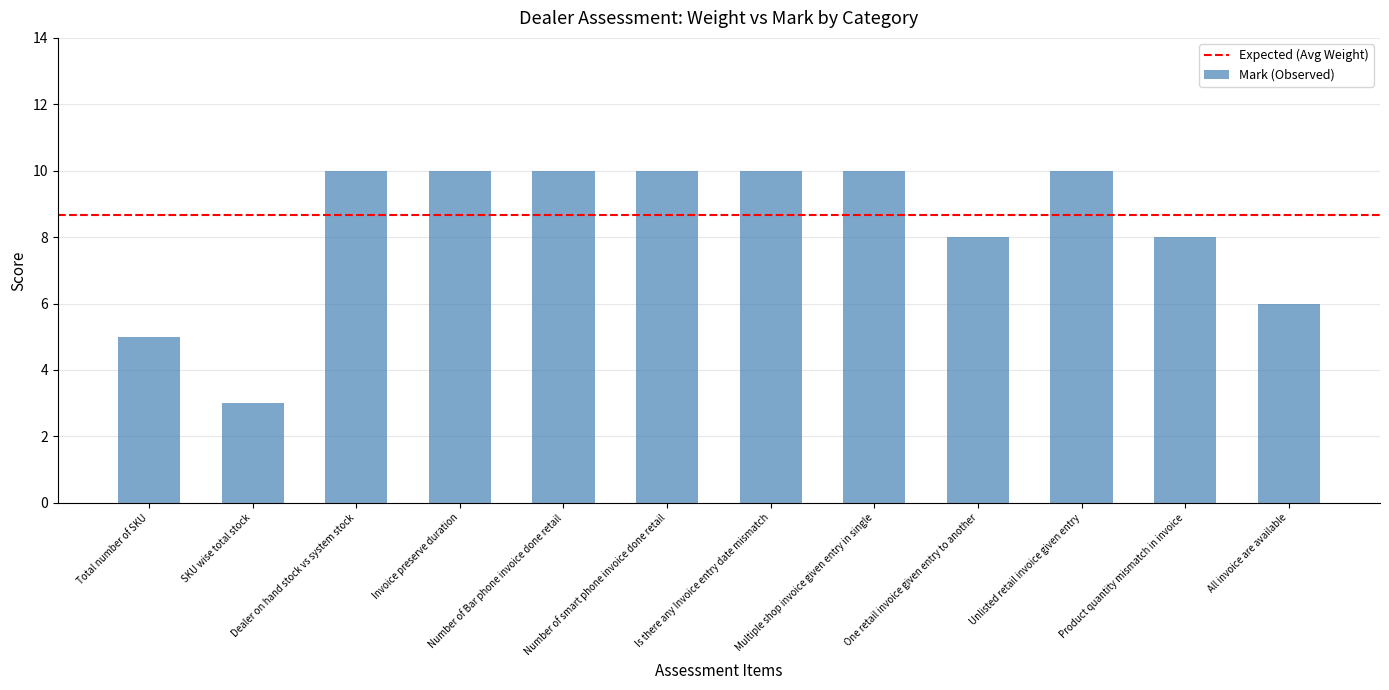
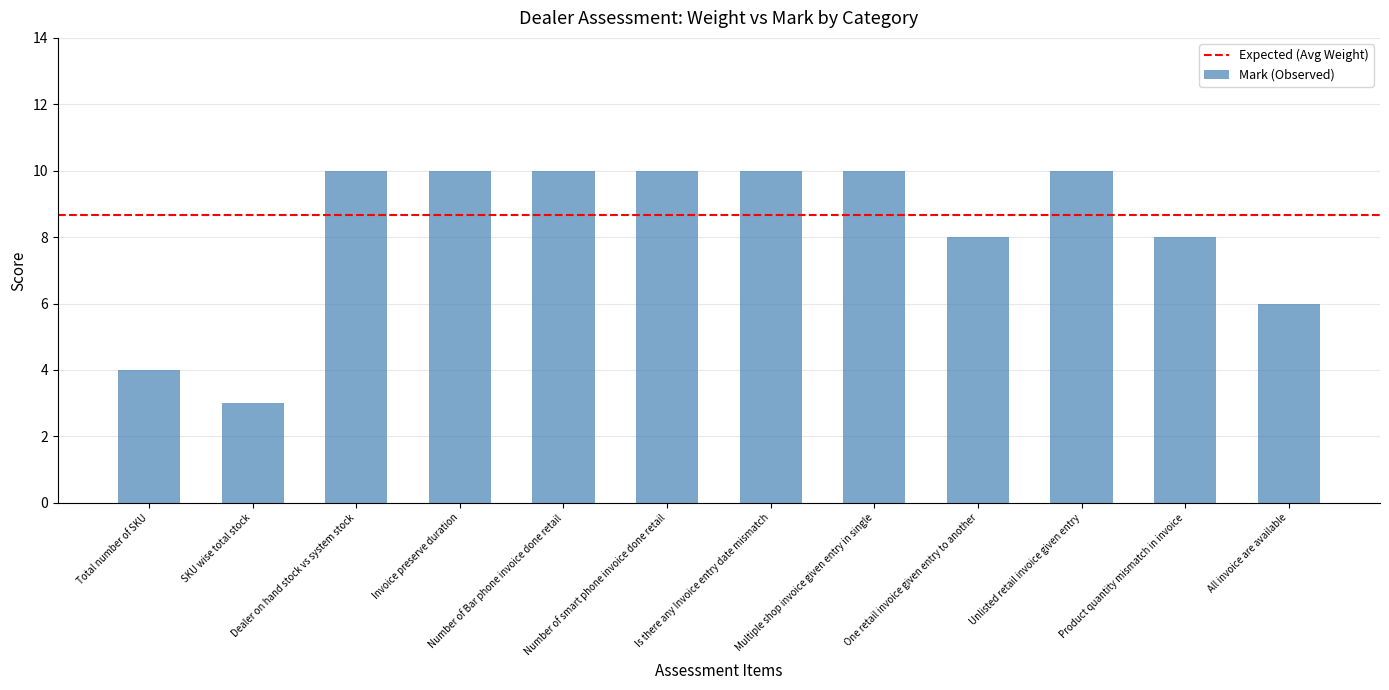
Total number of SKU: 5 -> 4
